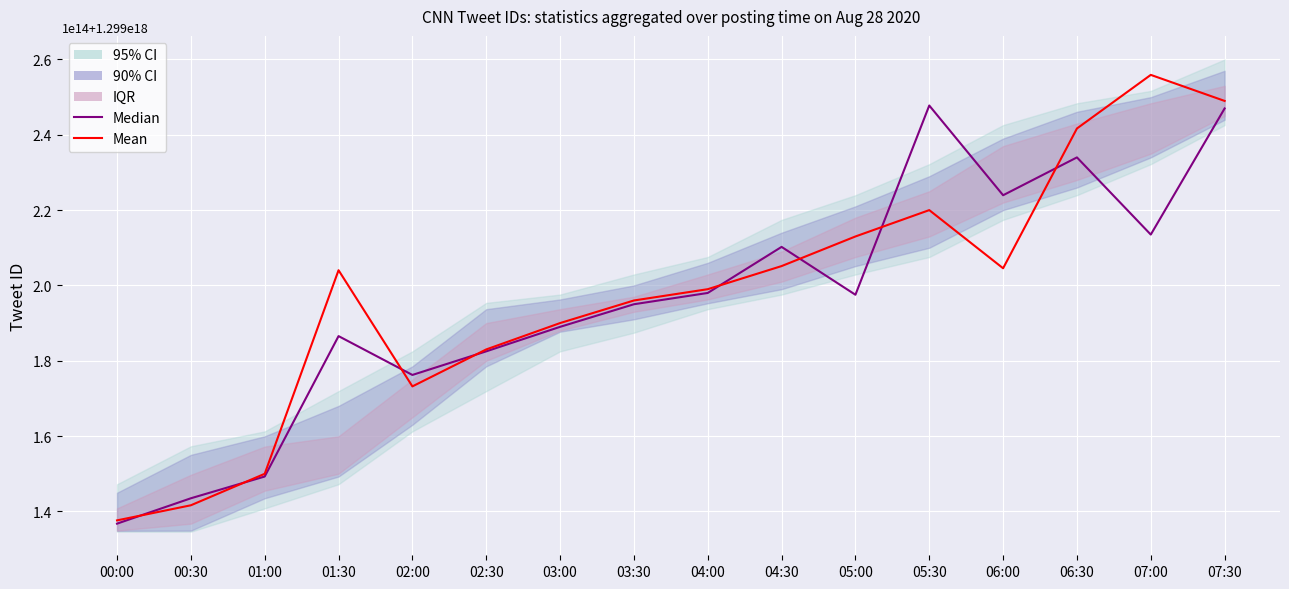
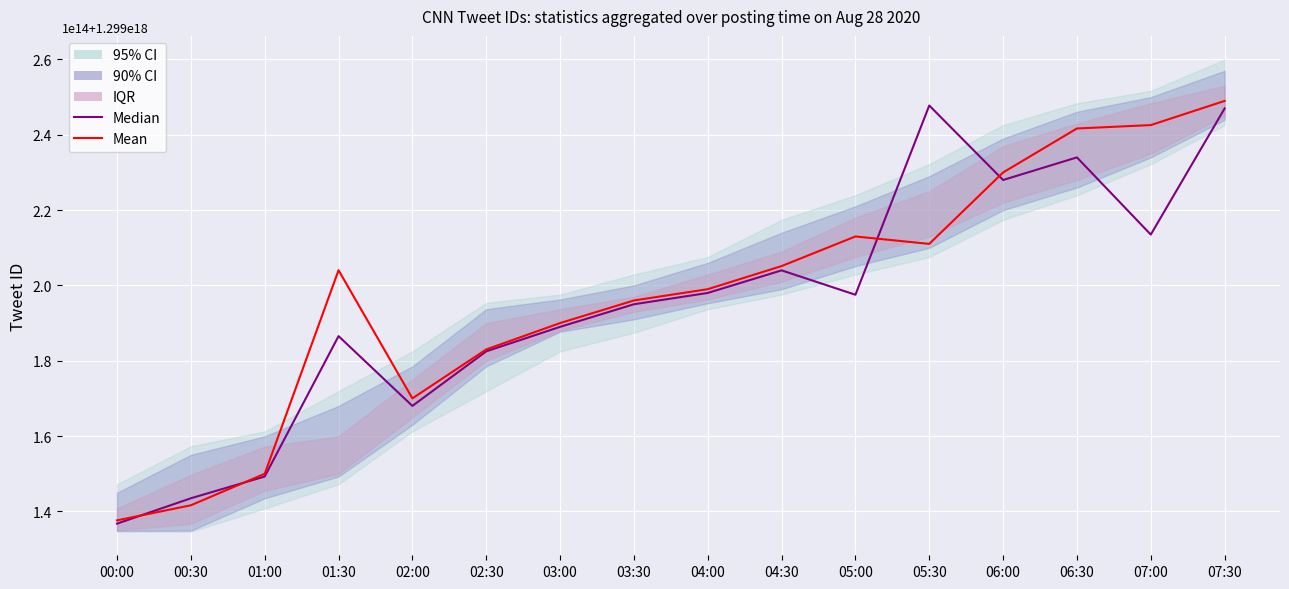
Median, 02:00: 1299176000000000000 -> 1299168000000000000
Mean, 02:00: 1299173000000000000 -> 1299170000000000000
Median, 04:30: 1299210000000000000 -> 1299204000000000000
Mean, 05:30: 1299220000000000000 -> 1299211000000000000
Median, 06:00: 1299224000000000000 -> 1299228000000000000
Mean, 06:00: 1299205000000000000 -> 1299230000000000000
Mean, 07:00: 1299256000000000000 -> 1299243000000000000
